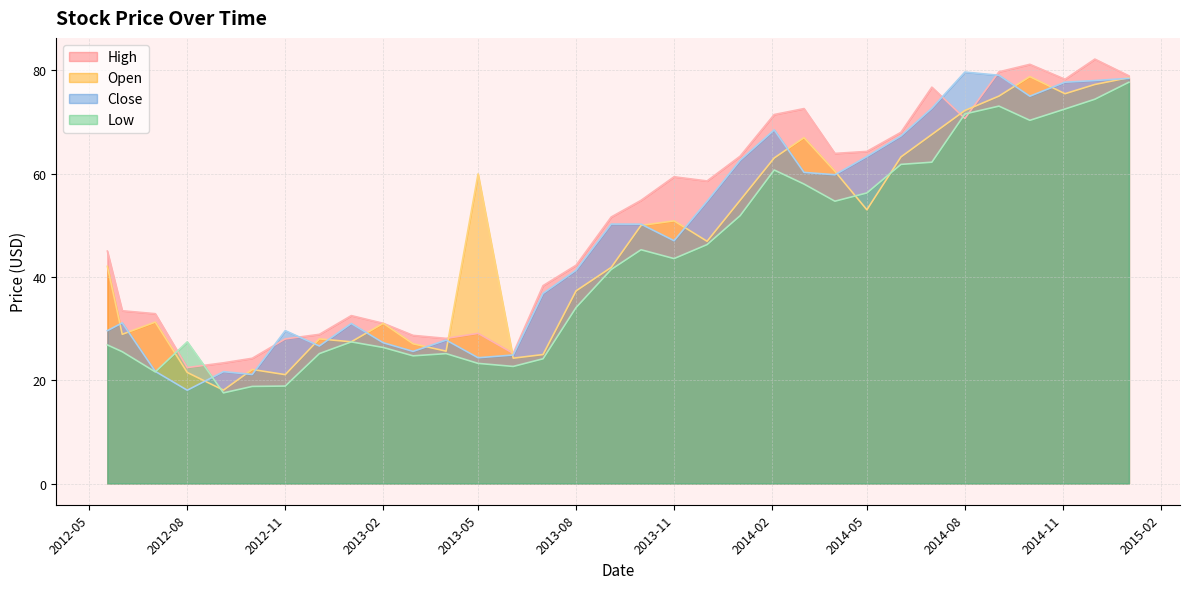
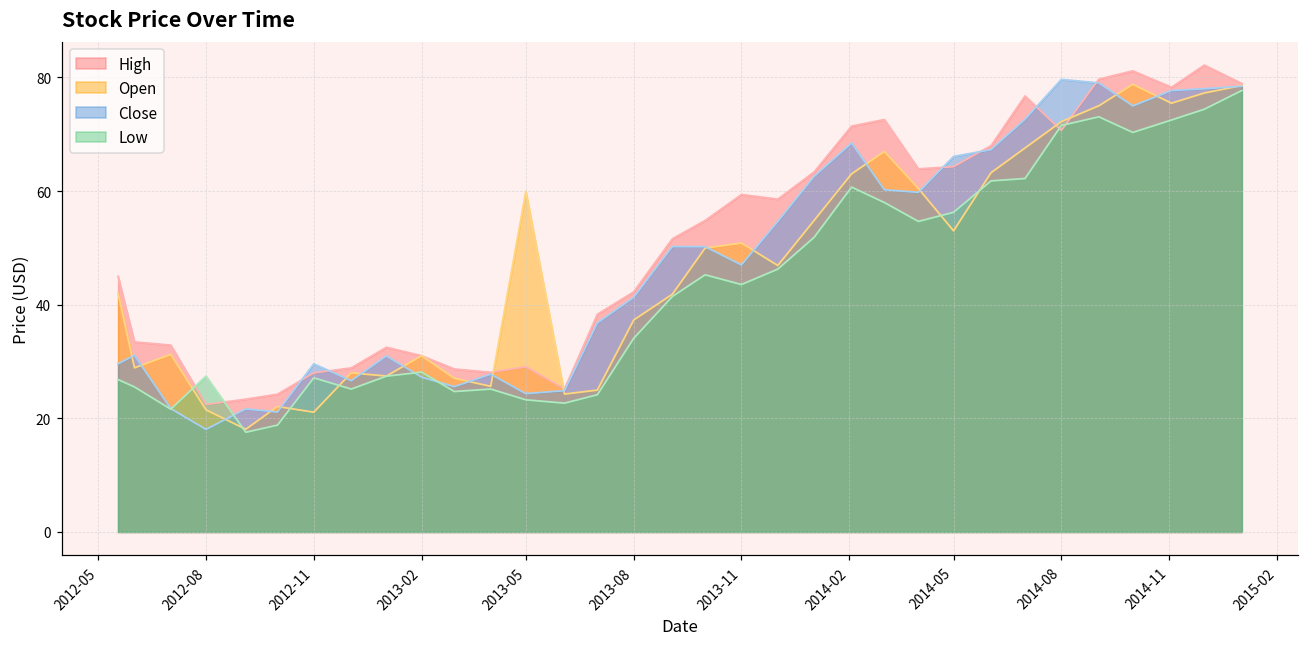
Low, 2012-11: 19 -> 27
Low, 2013-02: 26 -> 28
Close, 2014-05: 63 -> 66
